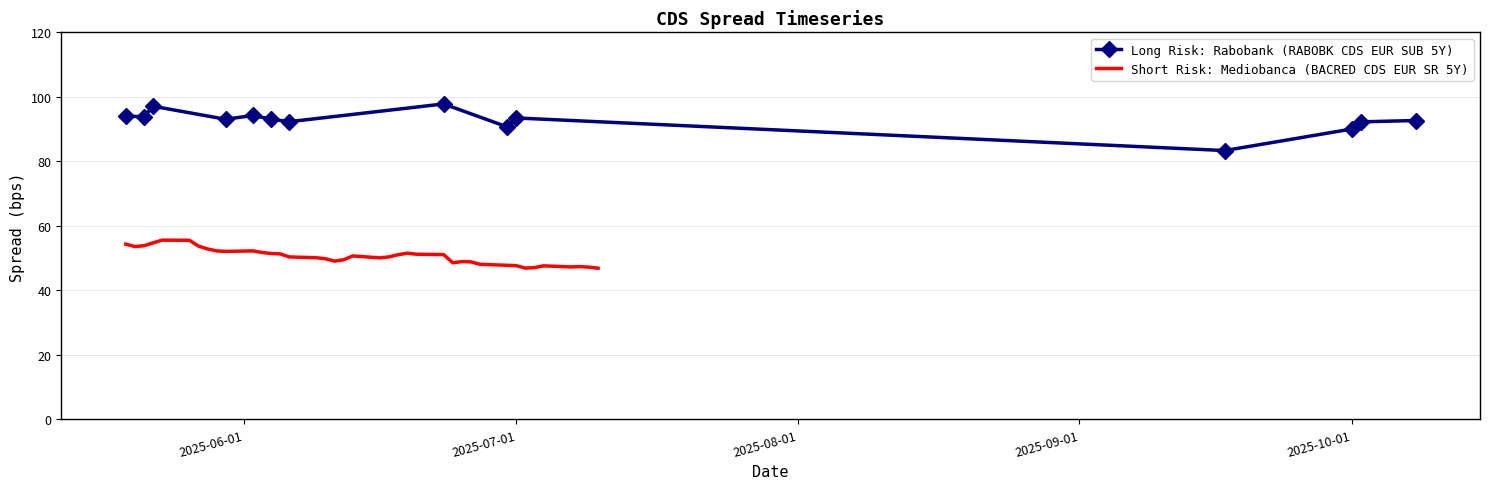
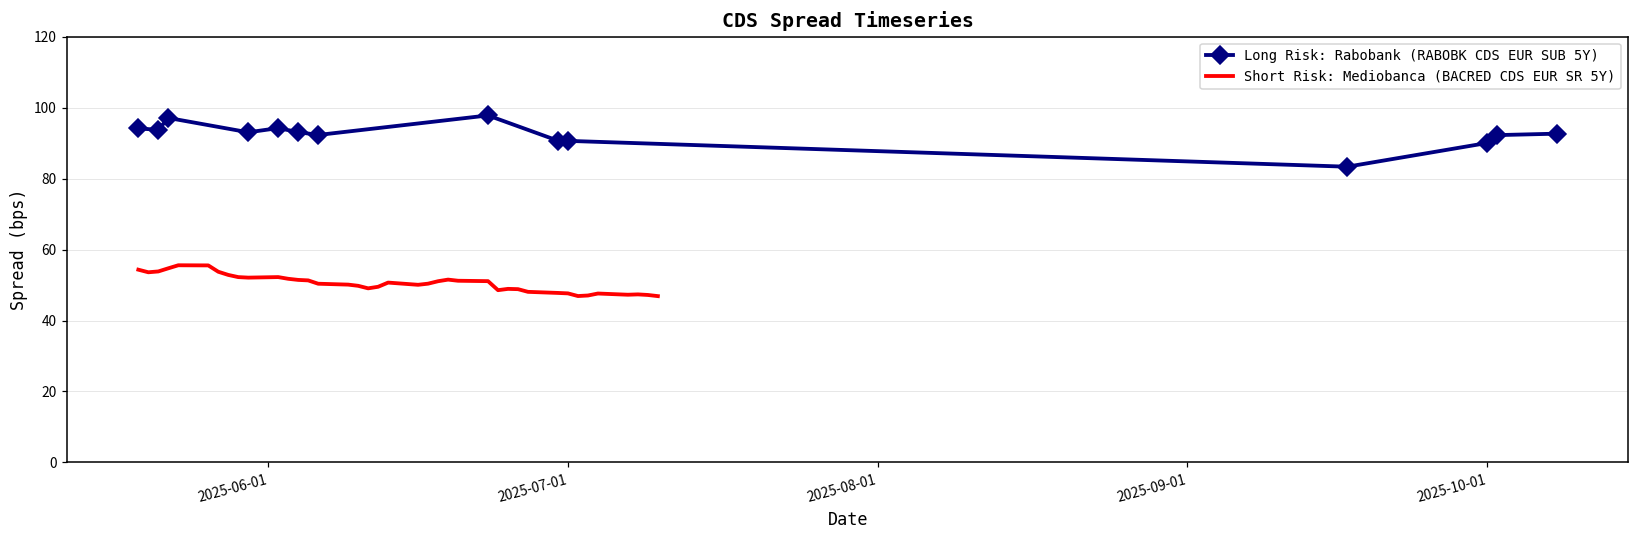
Long Risk: Rabobank (RABOBK CDS EUR SUB 5Y), 2025-07-01: 93 -> 91
